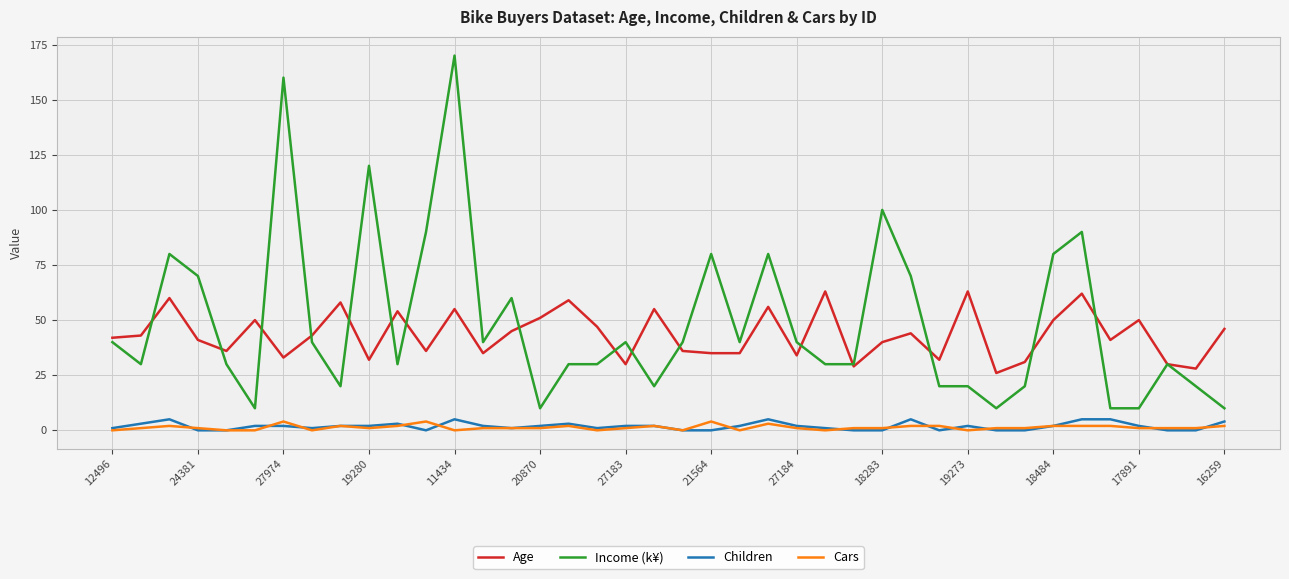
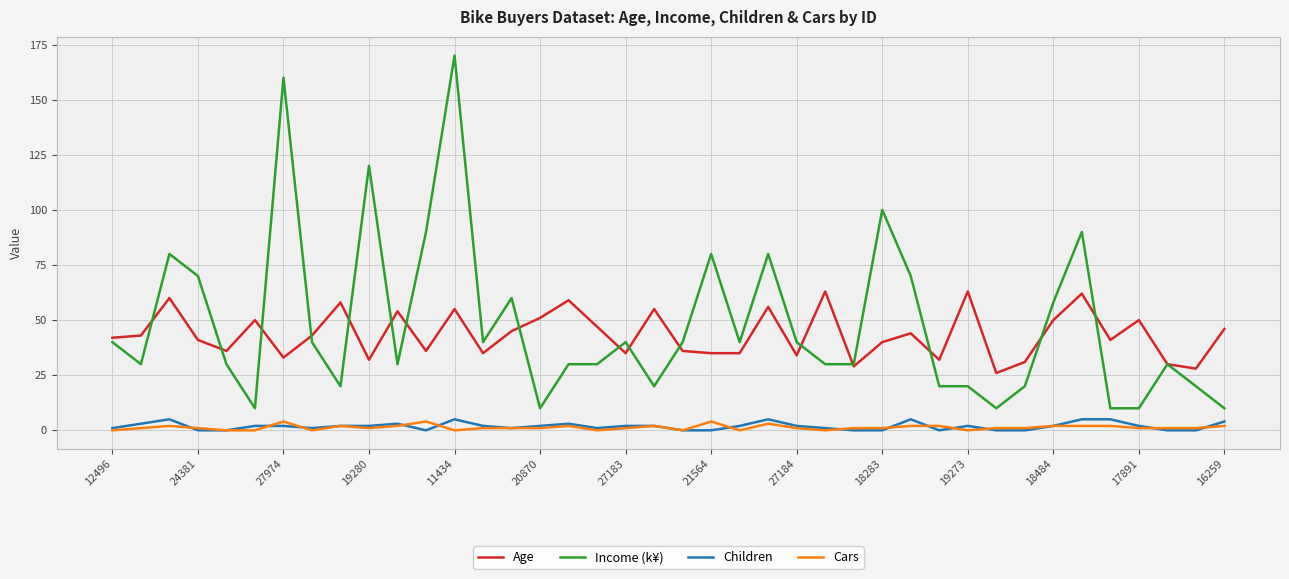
Age, 27183: 30 -> 35
Income (k¥), 18484: 80 -> 58
